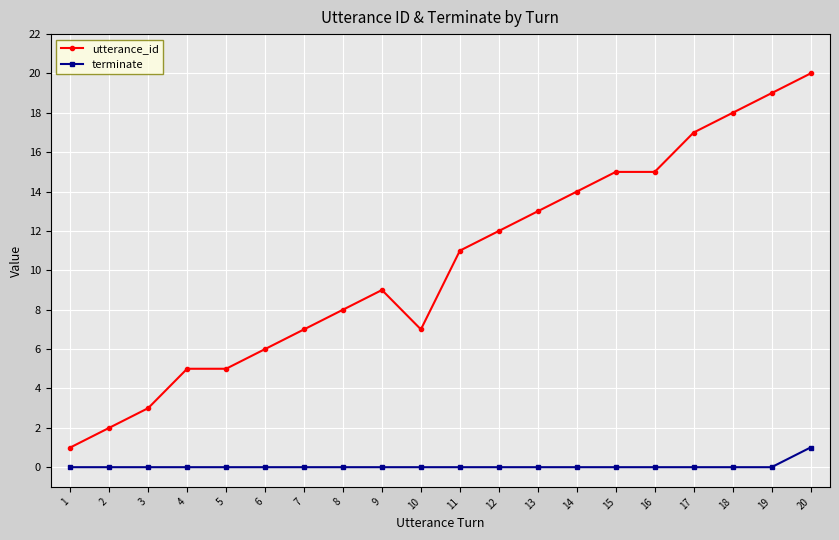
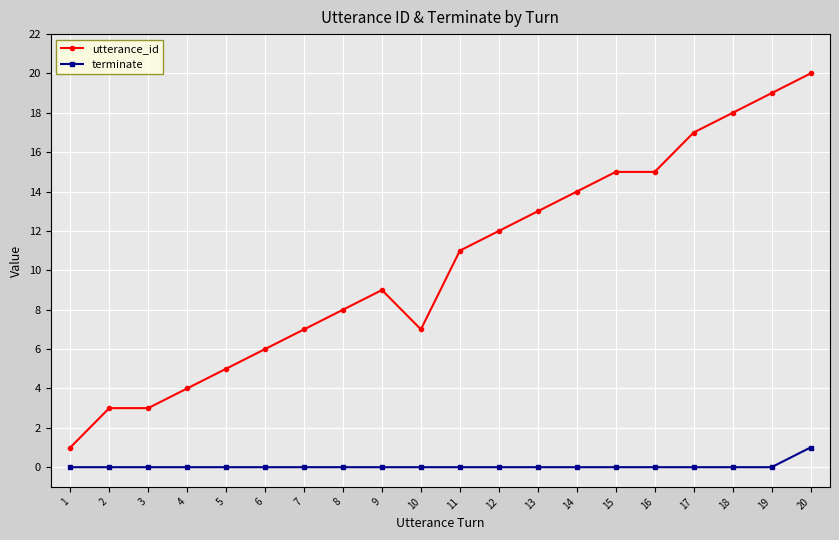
utterance_id, 2: 2 -> 3
utterance_id, 4: 5 -> 4
